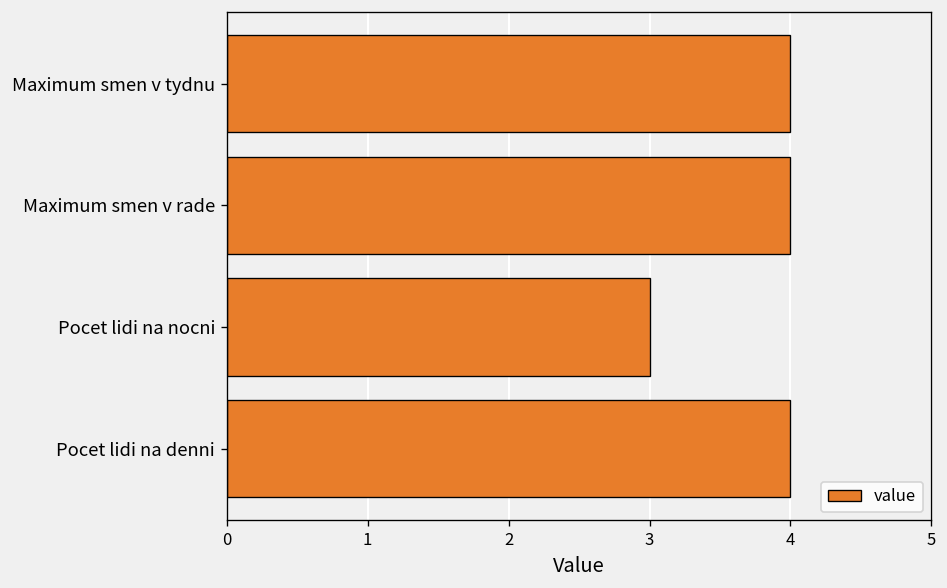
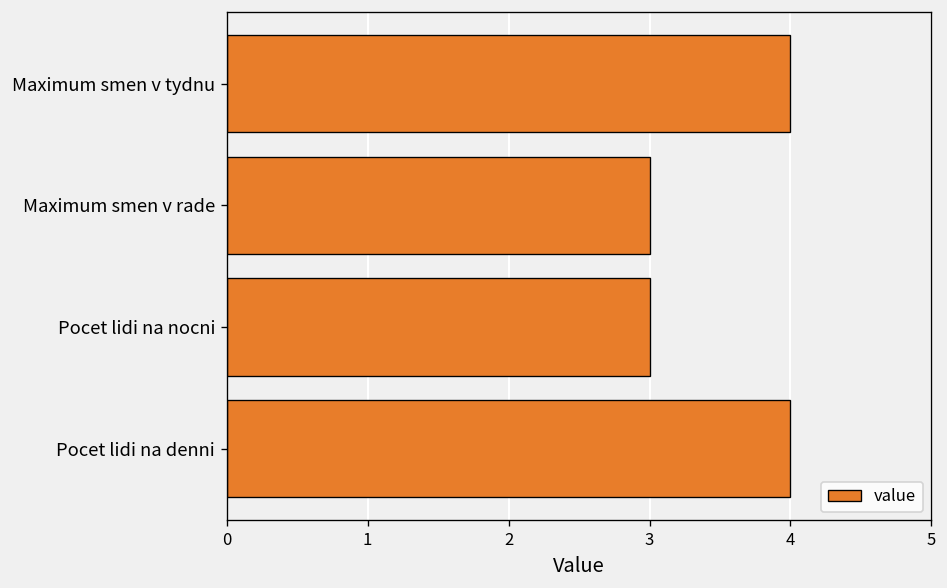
Maximum smen v rade: 4 -> 3
